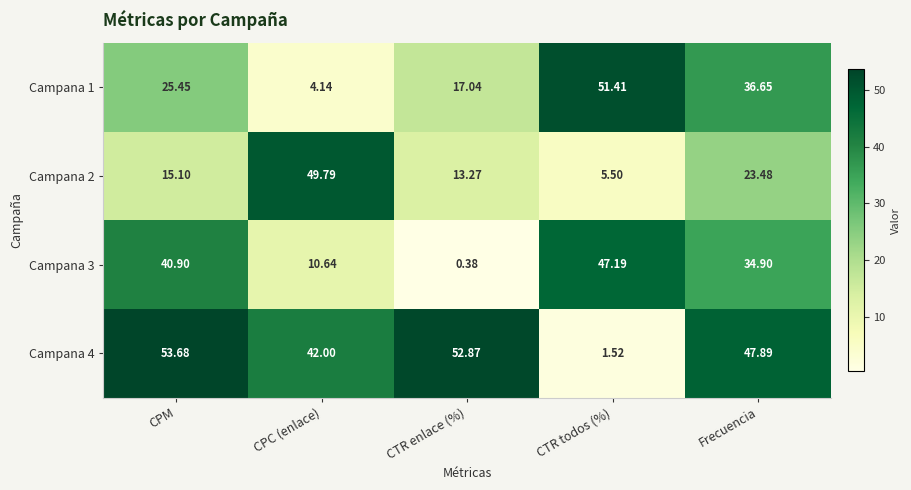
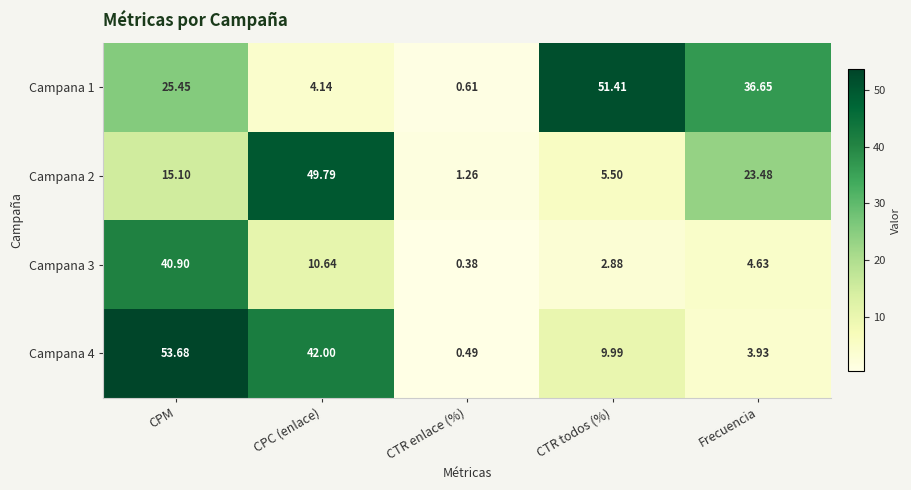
Campana 1, CTR enlace (%): 17.04 -> 0.61
Campana 2, CTR enlace (%): 13.27 -> 1.26
Campana 3, CTR todos (%): 47.19 -> 2.88
Campana 3, Frecuencia: 34.90 -> 4.63
Campana 4, CTR enlace (%): 52.87 -> 0.49
Campana 4, CTR todos (%): 1.52 -> 9.99
Campana 4, Frecuencia: 47.89 -> 3.93
